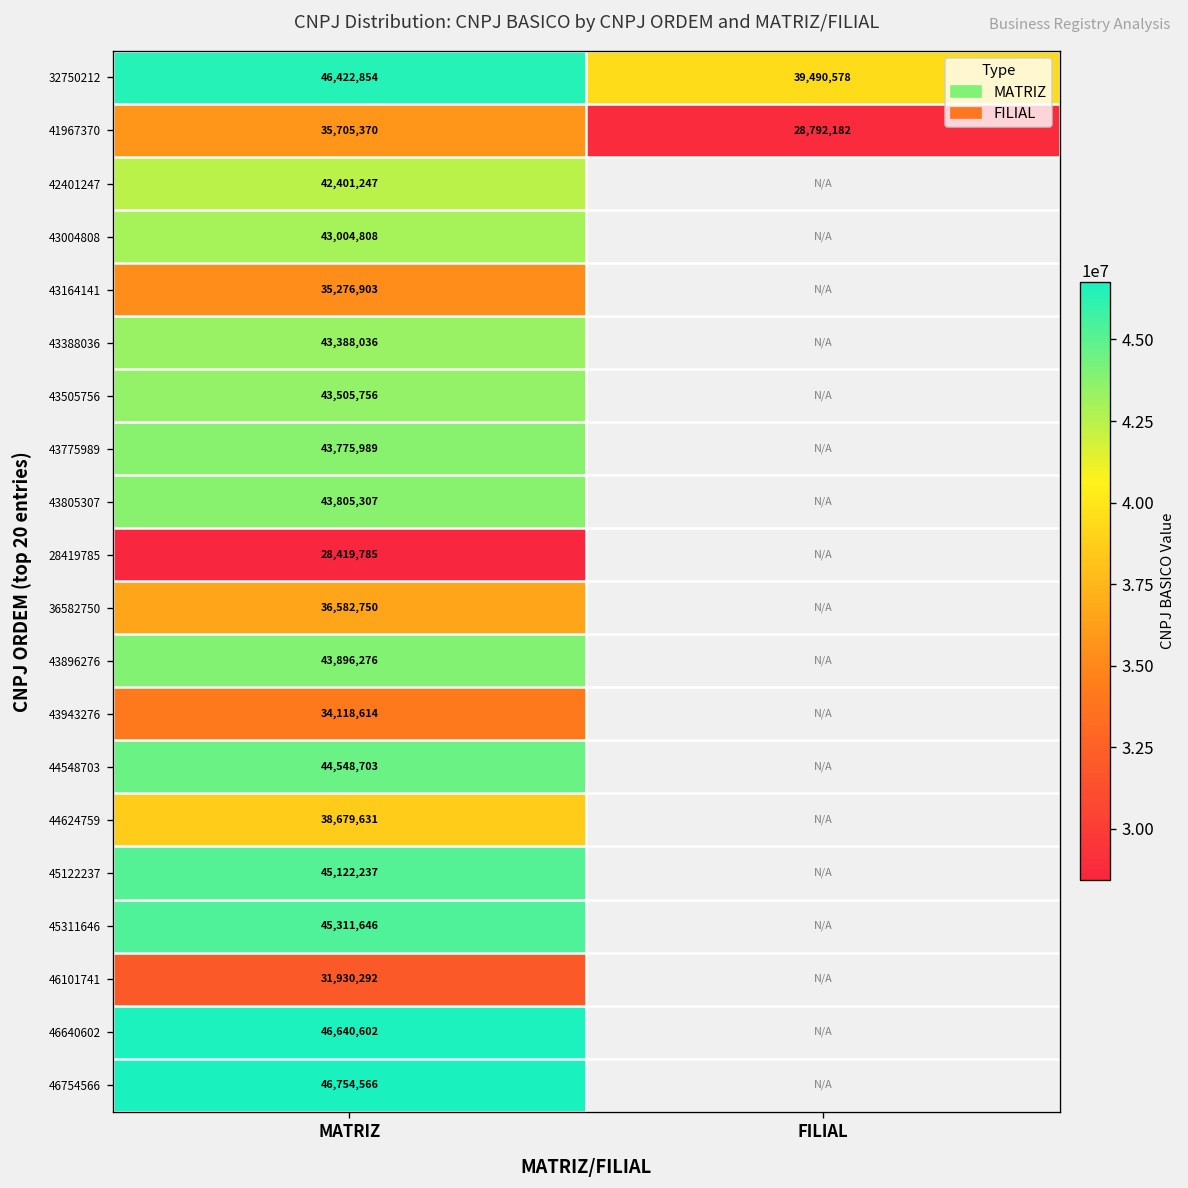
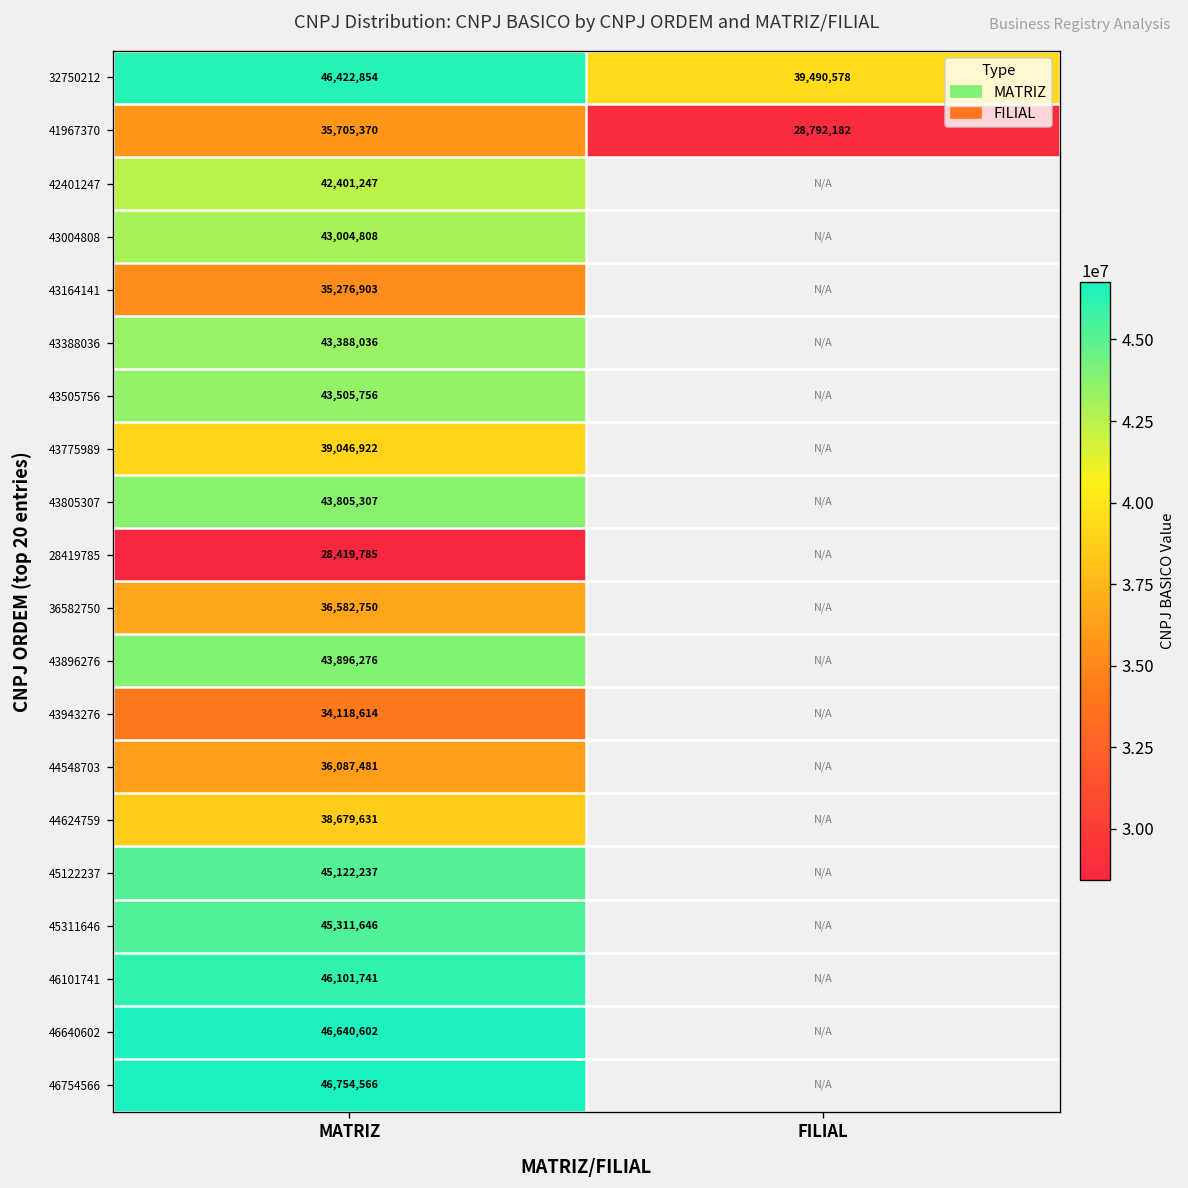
43775989, MATRIZ: 43,775,989 -> 39,046,922
44548703, MATRIZ: 44,548,703 -> 36,087,481
46101741, MATRIZ: 31,930,292 -> 46,101,741
